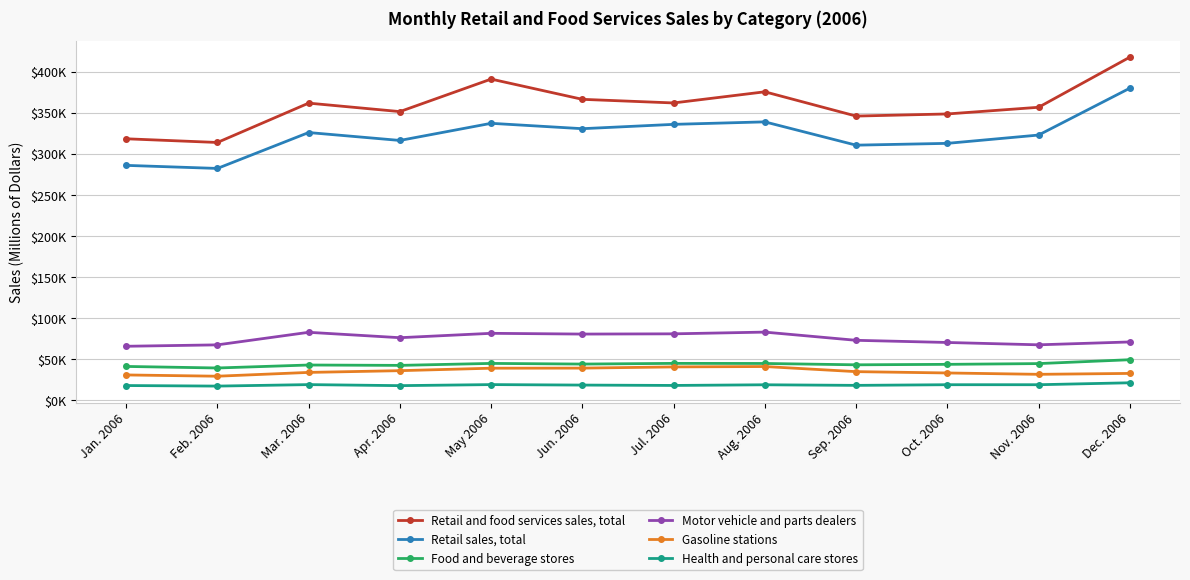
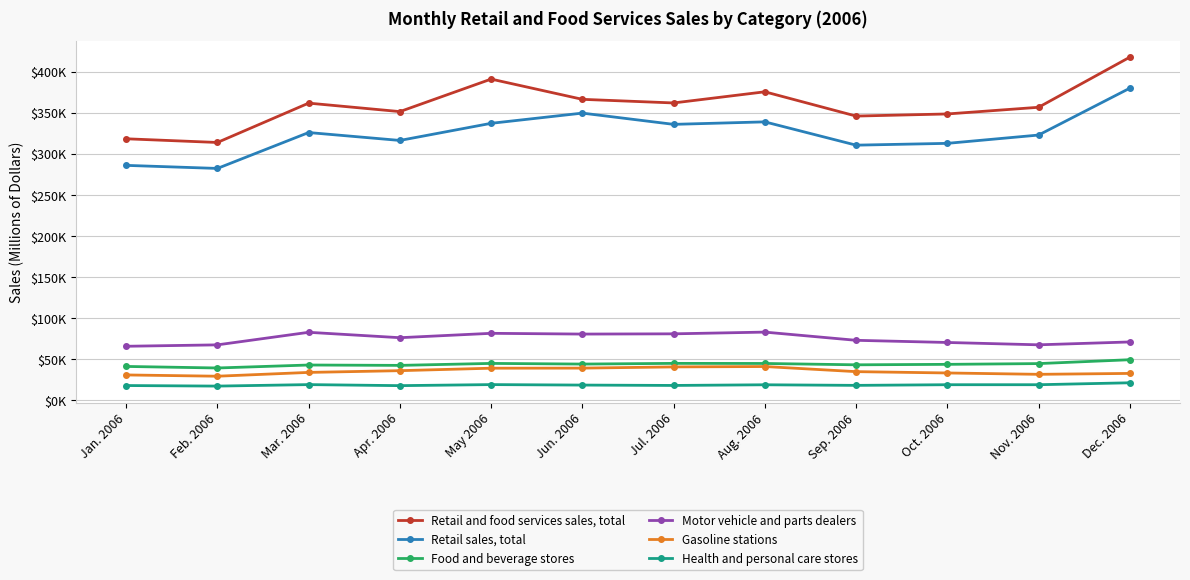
Retail sales, total, Jun. 2006: $330000 -> $350000
